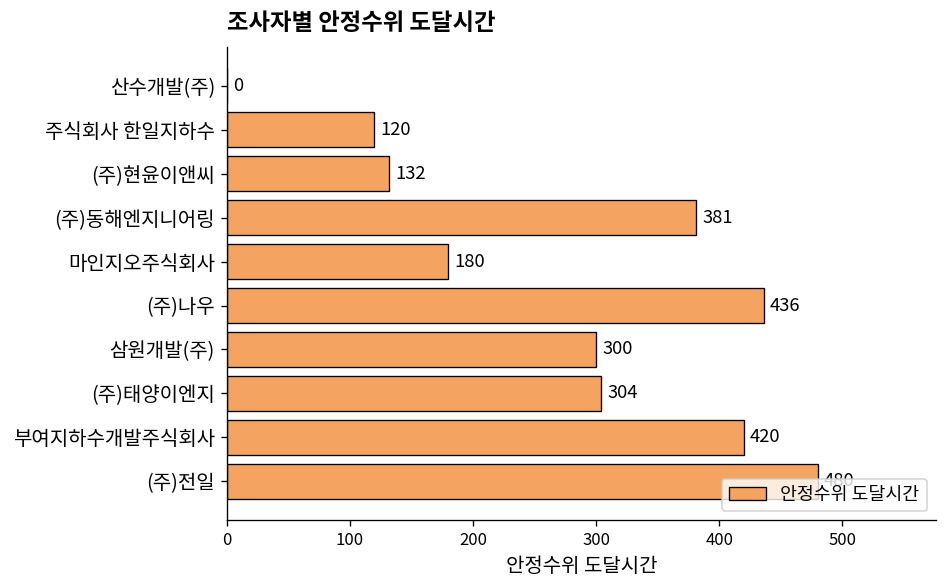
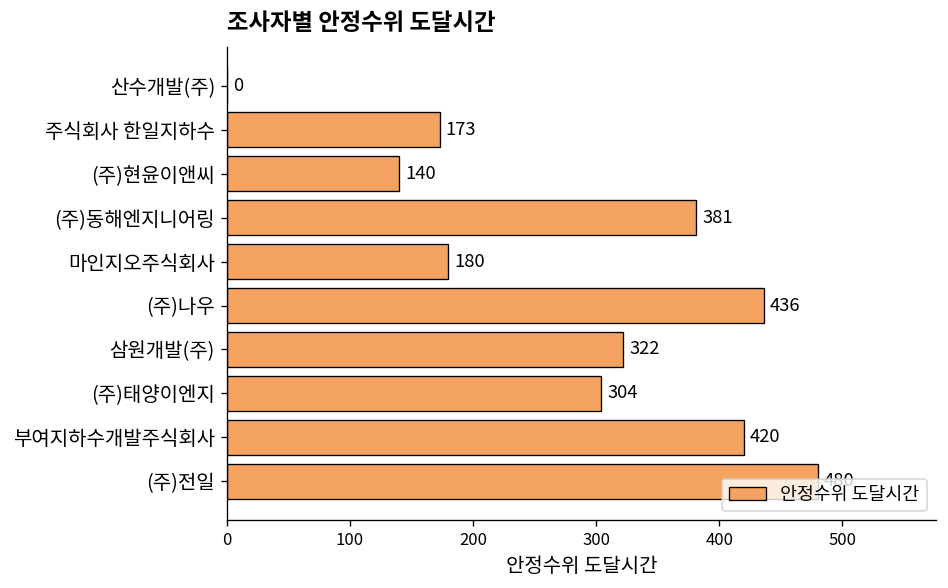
주식회사 한일지하수: 120 -> 173
(주)현윤이앤씨: 132 -> 140
삼원개발(주): 300 -> 322
